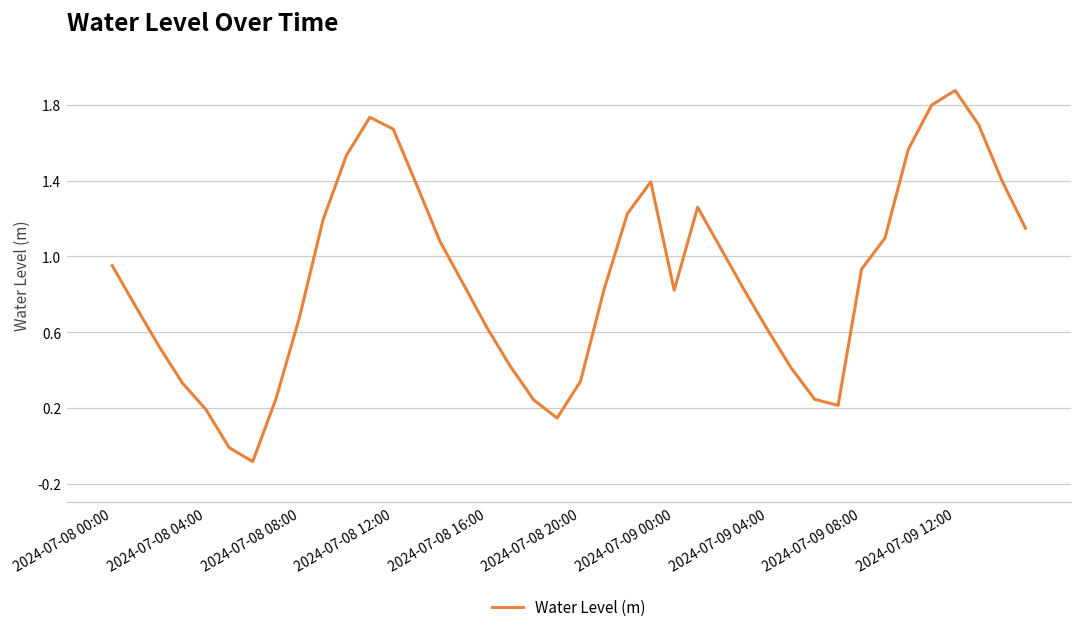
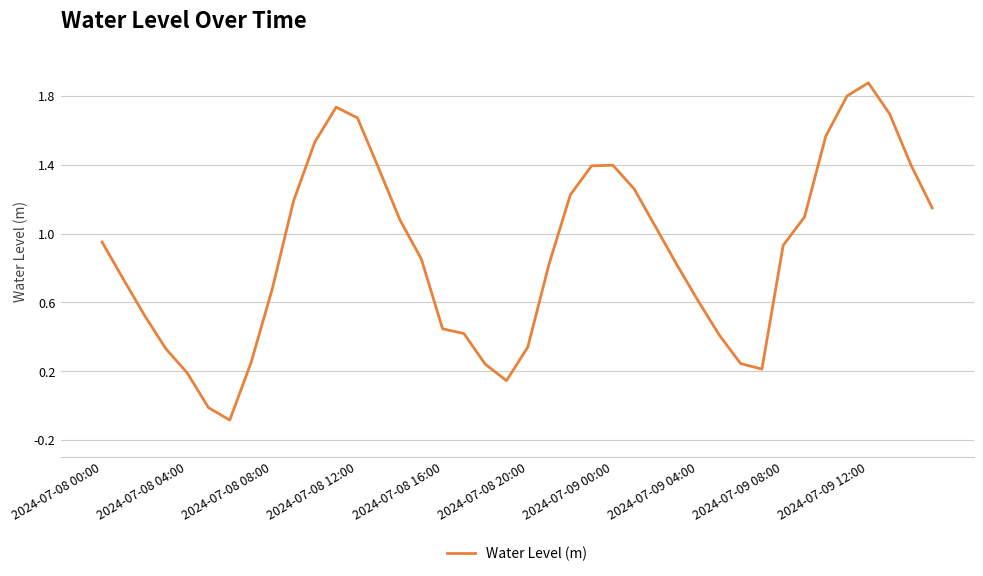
2024-07-08 16:00: 0.62 -> 0.45
2024-07-09 00:00: 0.82 -> 1.40
